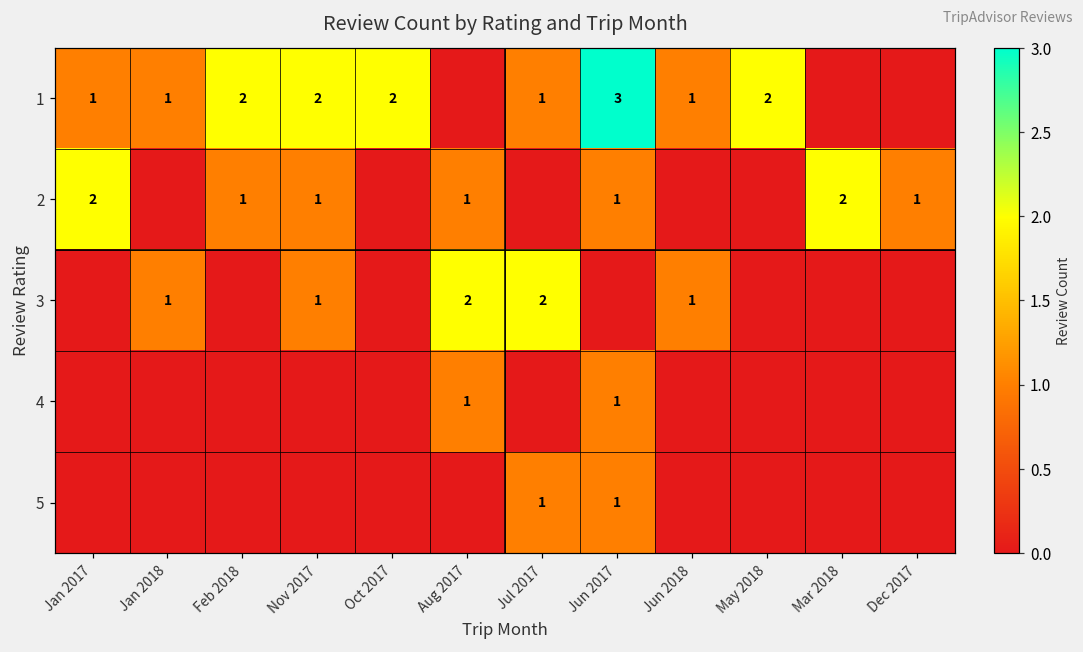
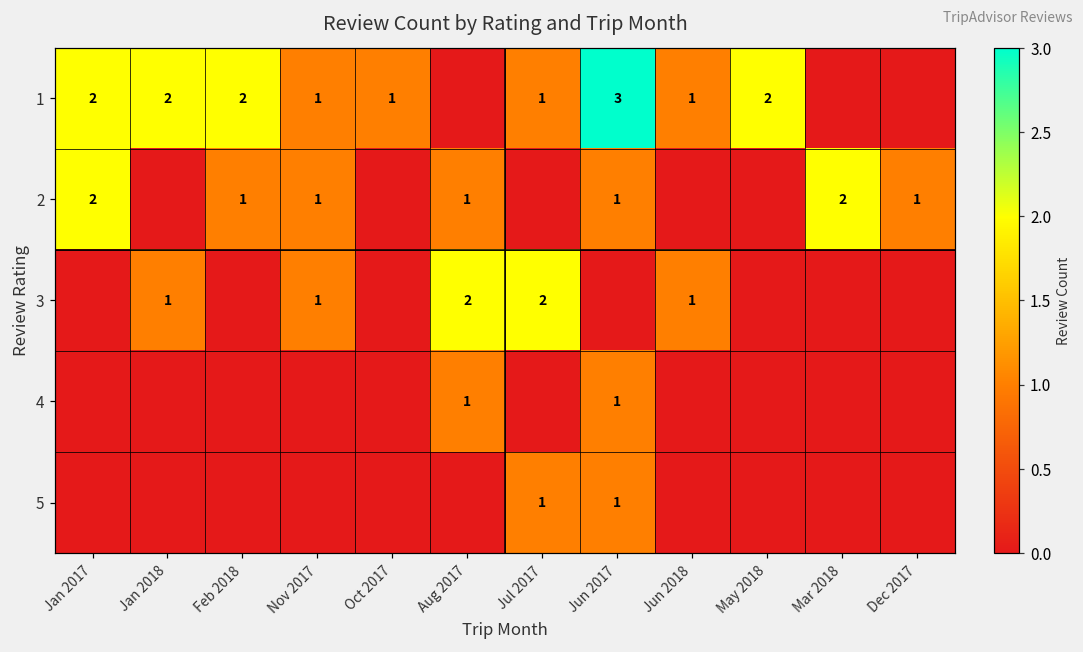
1, Jan 2017: 1 -> 2
1, Jan 2018: 1 -> 2
1, Nov 2017: 2 -> 1
1, Oct 2017: 2 -> 1
